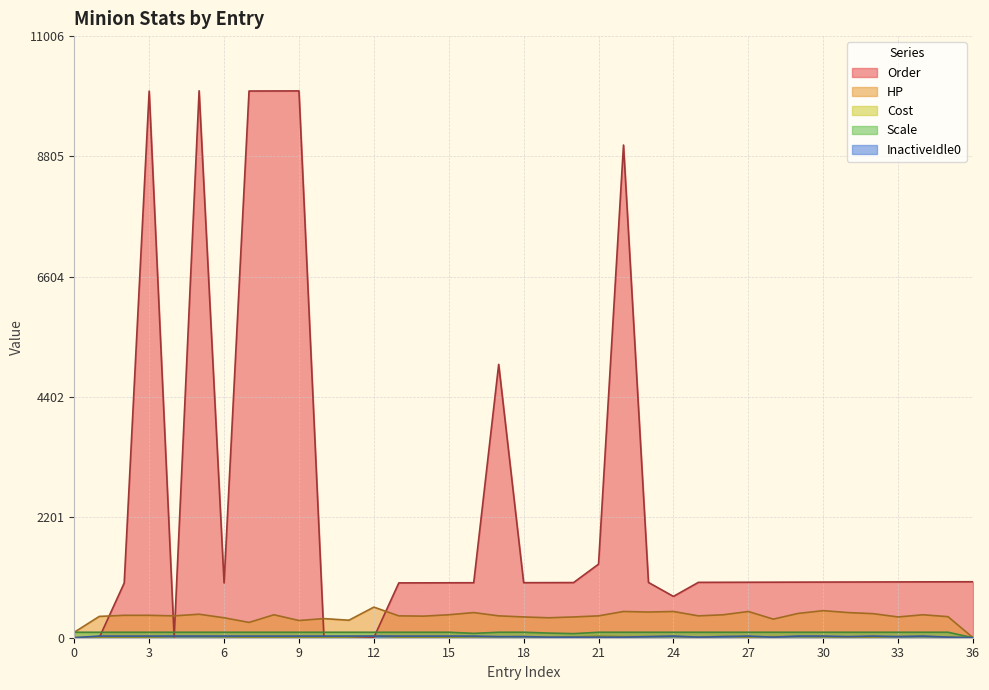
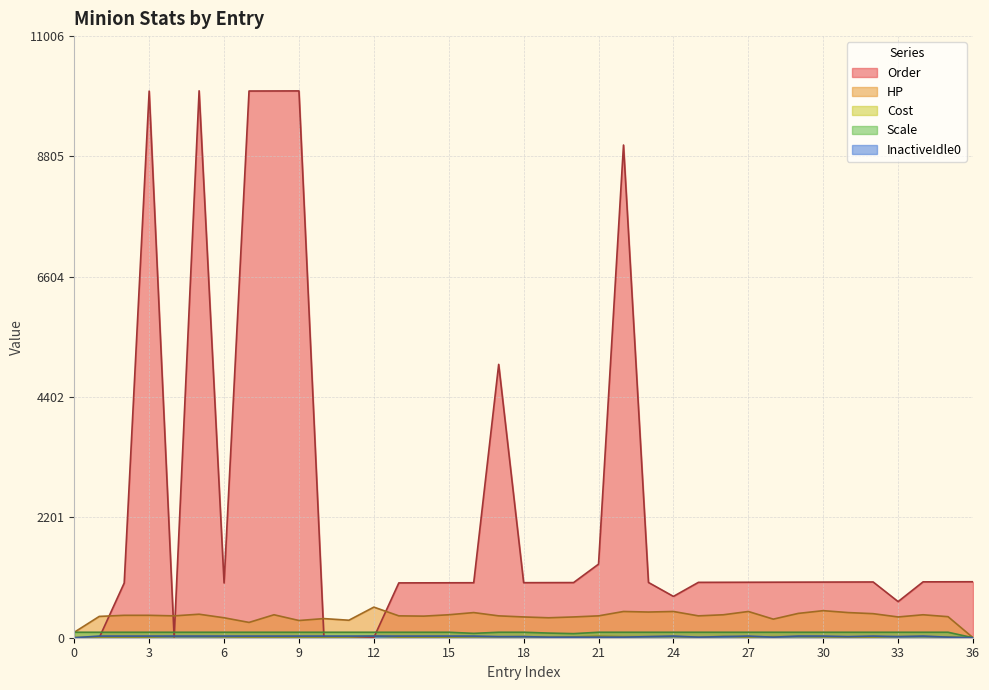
Order, 33: 1000 -> 700
